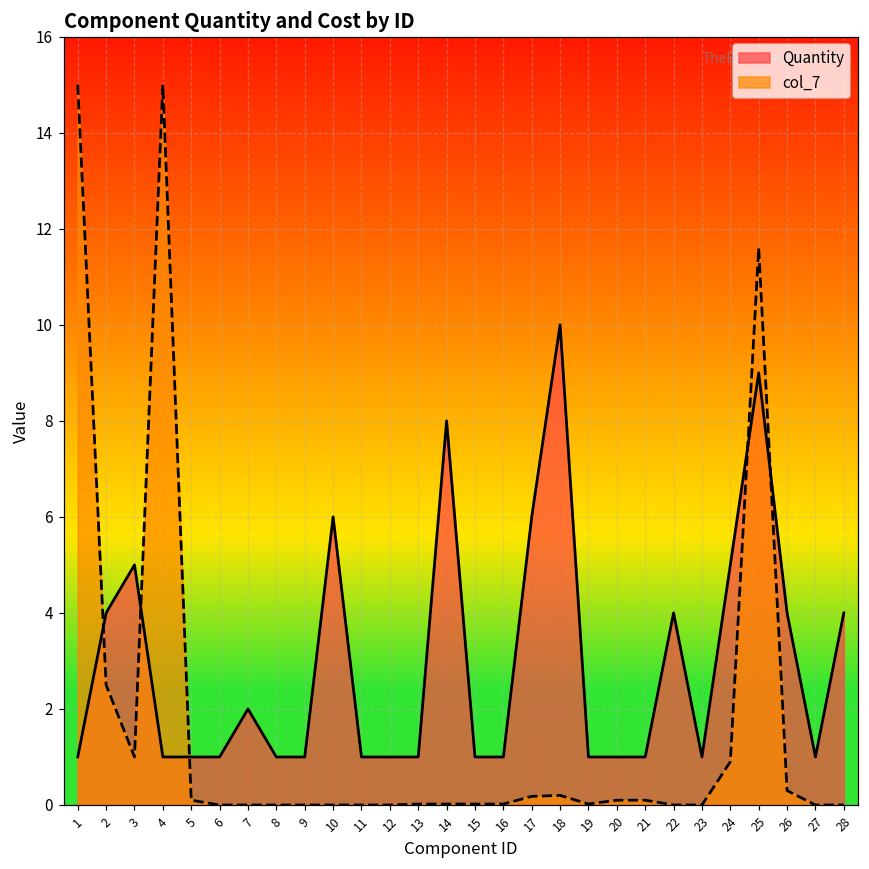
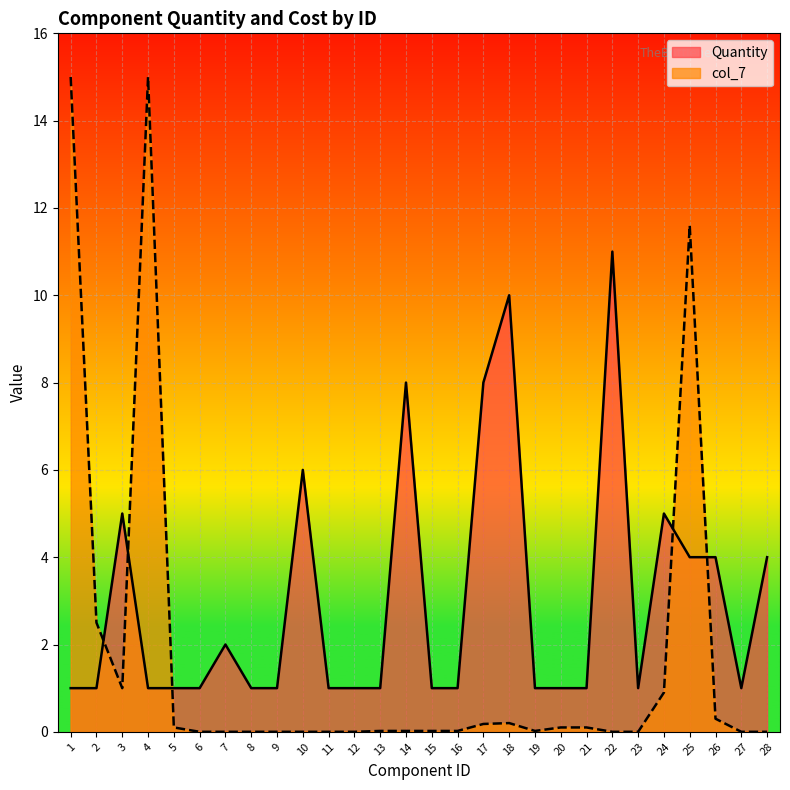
Quantity, 2: 4 -> 1
Quantity, 17: 6 -> 8
Quantity, 22: 4 -> 11
Quantity, 25: 9 -> 4
